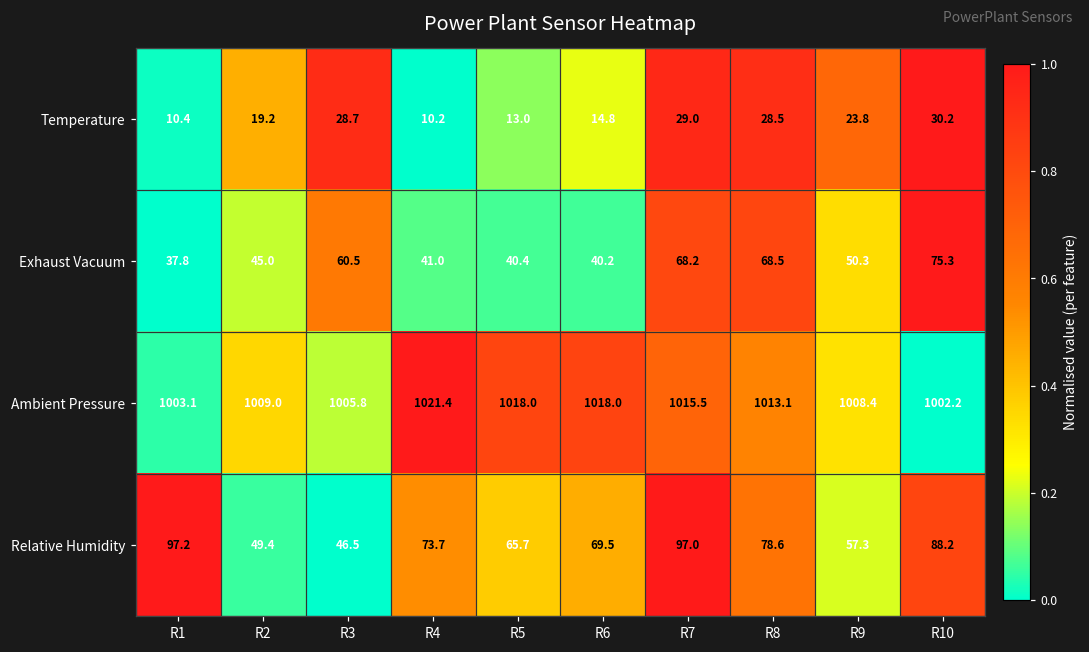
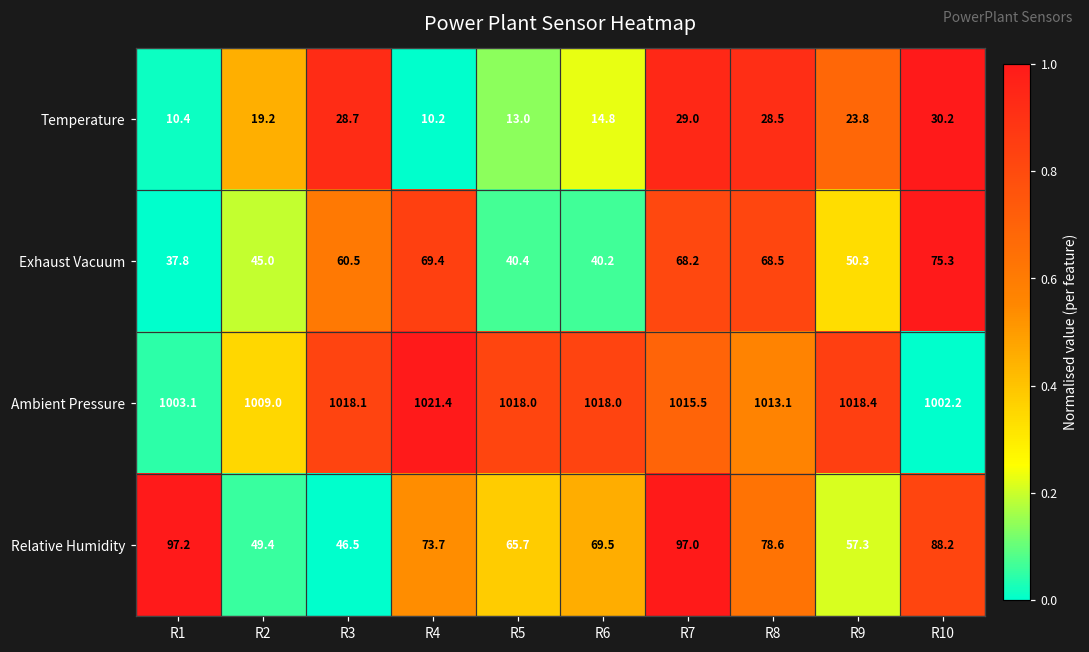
Exhaust Vacuum, R4: 41.0 -> 69.4
Ambient Pressure, R3: 1005.8 -> 1018.1
Ambient Pressure, R9: 1008.4 -> 1018.4
